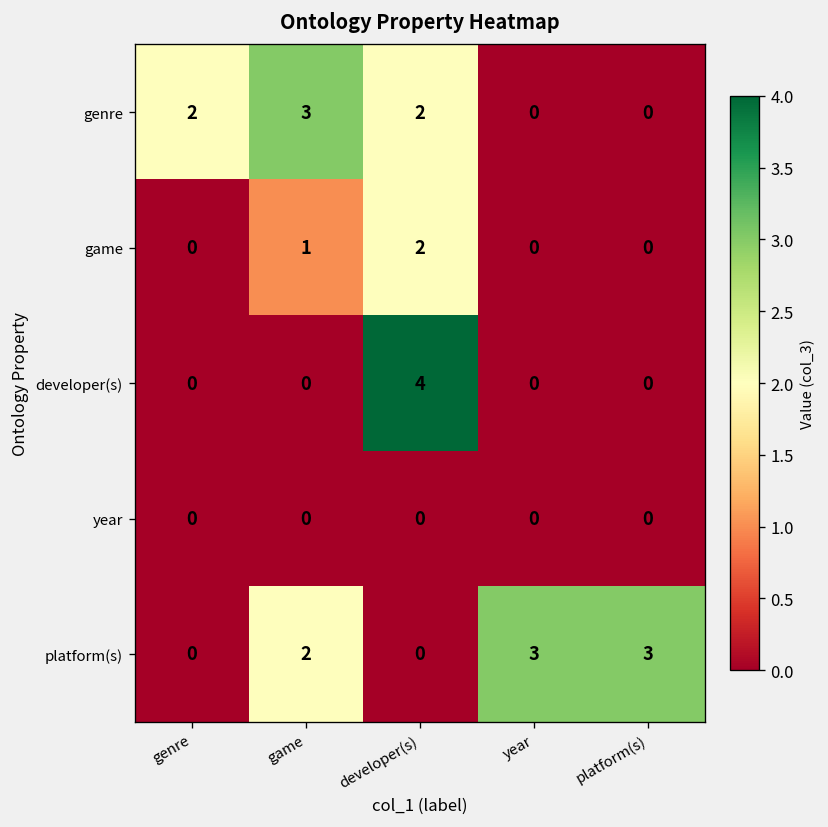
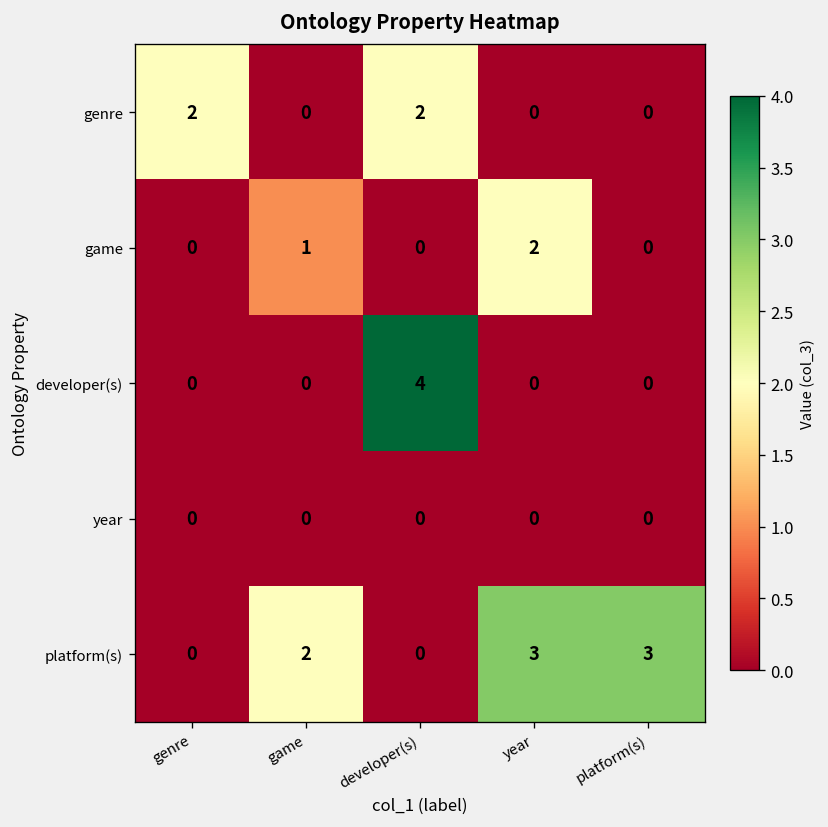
genre, game: 3 -> 0
game, developer(s): 2 -> 0
game, year: 0 -> 2
